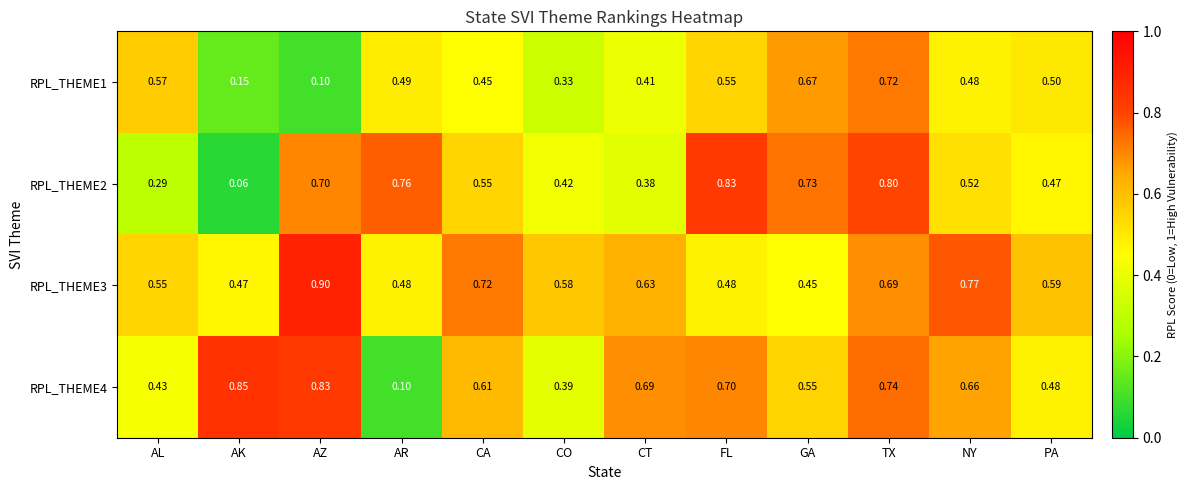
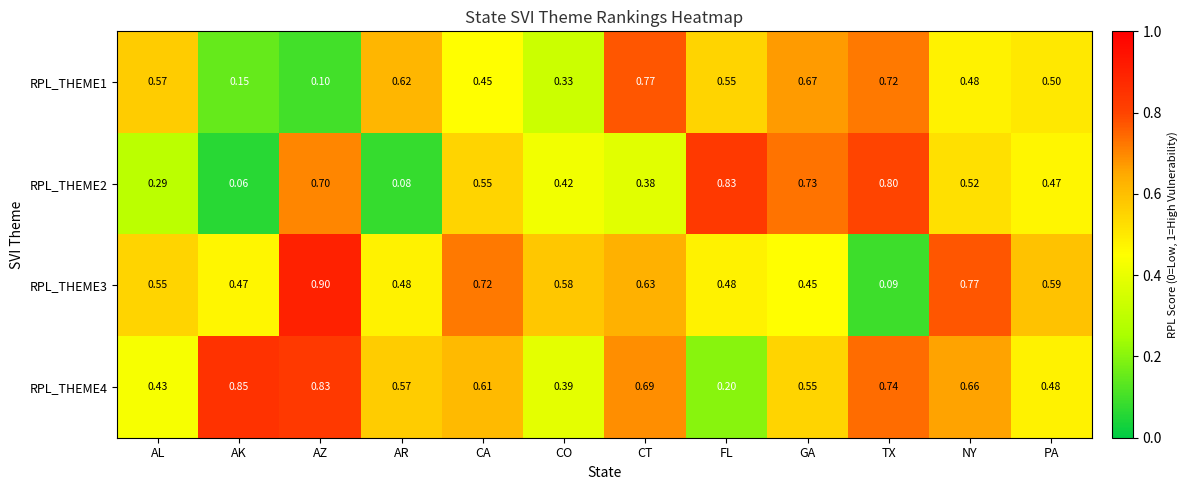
RPL_THEME1, AR: 0.49 -> 0.62
RPL_THEME1, CT: 0.41 -> 0.77
RPL_THEME2, AR: 0.76 -> 0.08
RPL_THEME3, TX: 0.69 -> 0.09
RPL_THEME4, AR: 0.10 -> 0.57
RPL_THEME4, FL: 0.70 -> 0.20
